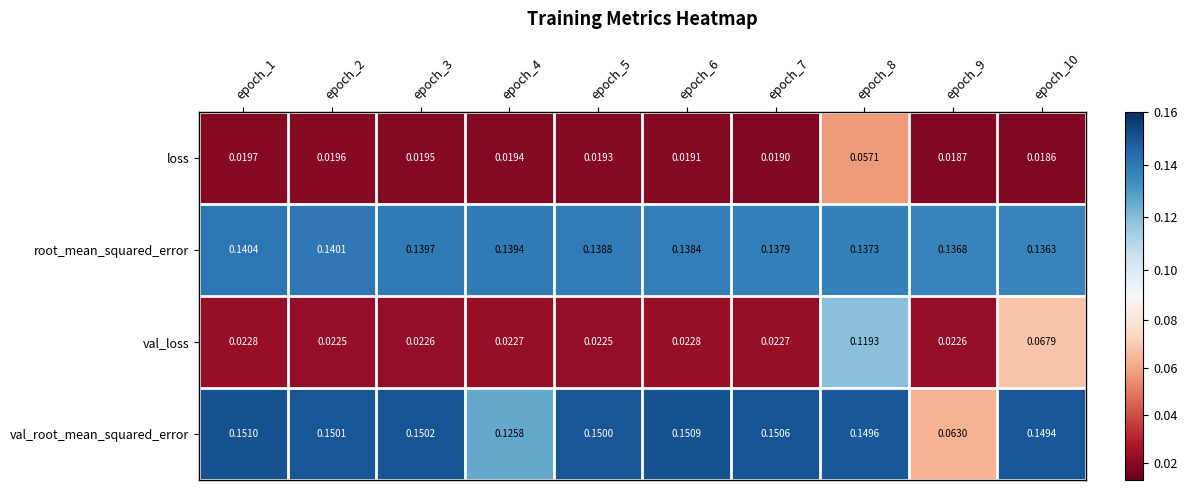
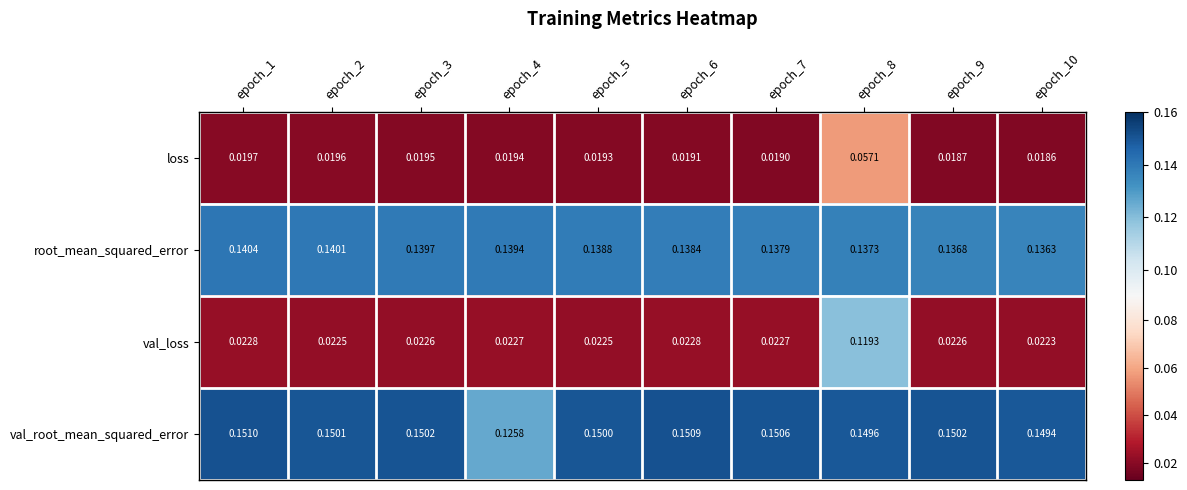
val_loss, epoch_10: 0.0679 -> 0.0223
val_root_mean_squared_error, epoch_9: 0.0630 -> 0.1502
